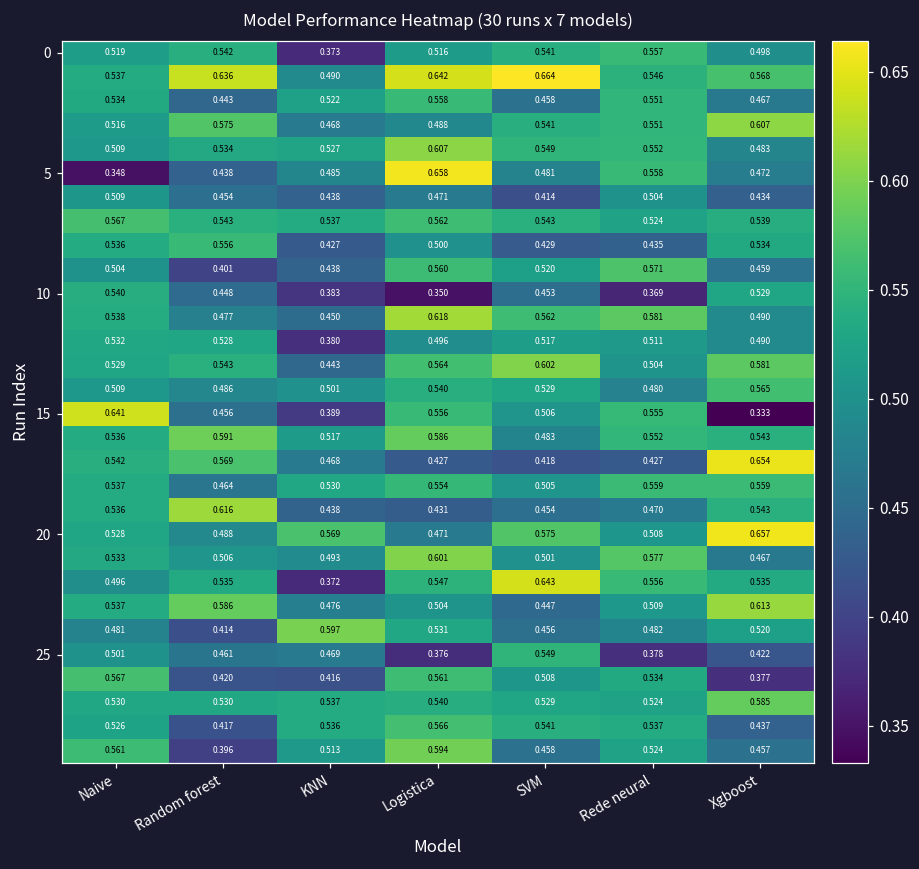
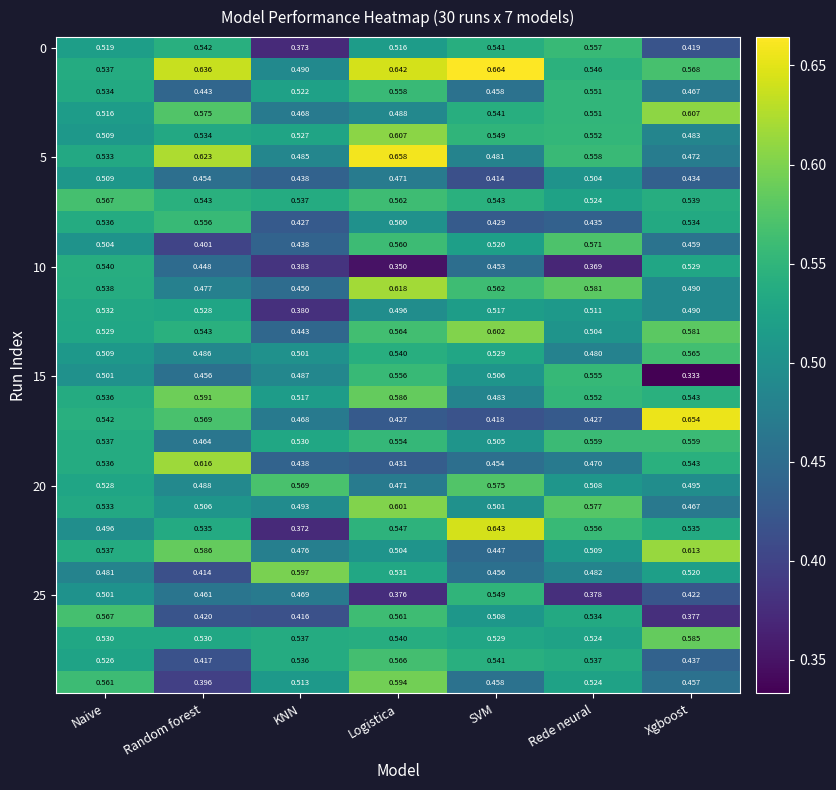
0, Xgboost: 0.498 -> 0.419
5, Naive: 0.348 -> 0.533
5, Random forest: 0.438 -> 0.623
15, Naive: 0.641 -> 0.501
15, KNN: 0.389 -> 0.487
20, Xgboost: 0.657 -> 0.495
